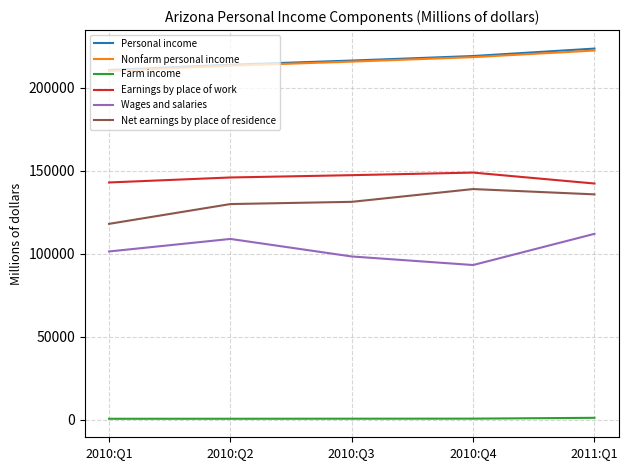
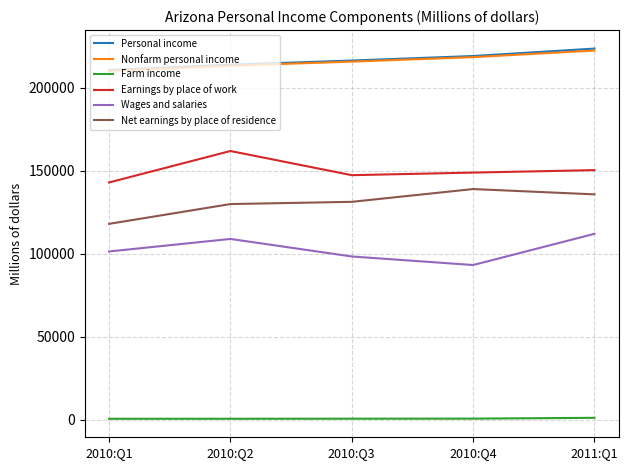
Earnings by place of work, 2010:Q2: 146000 -> 162000
Earnings by place of work, 2011:Q1: 142000 -> 150000
